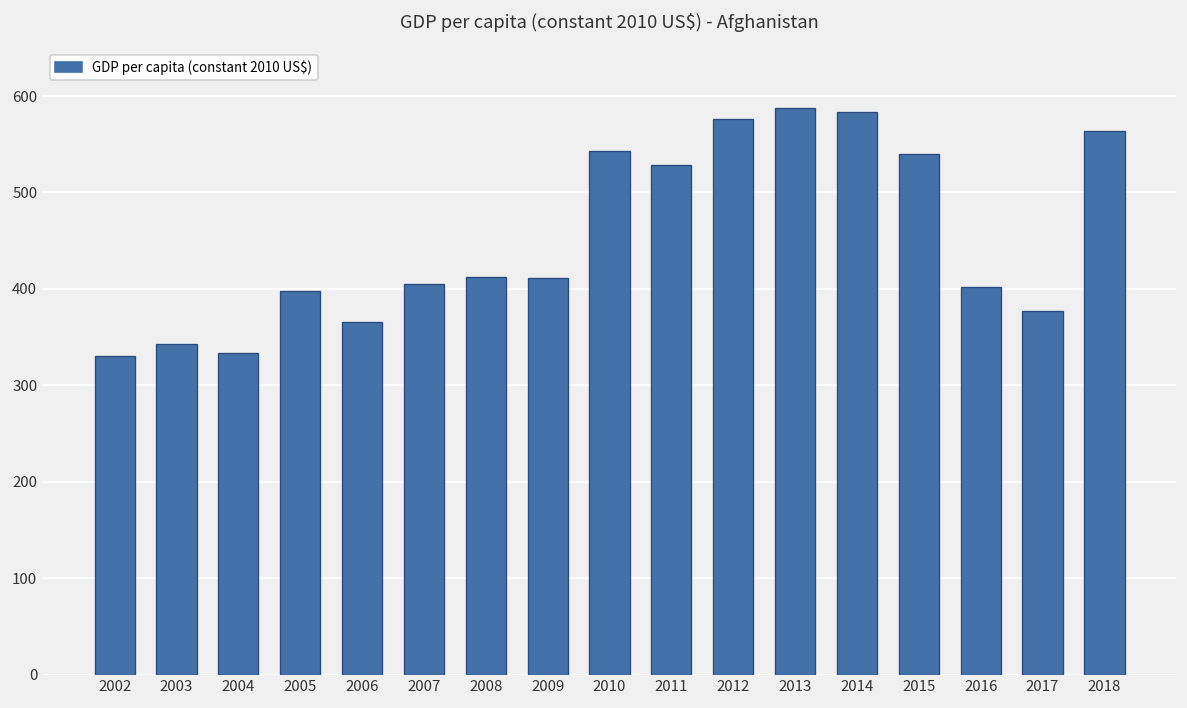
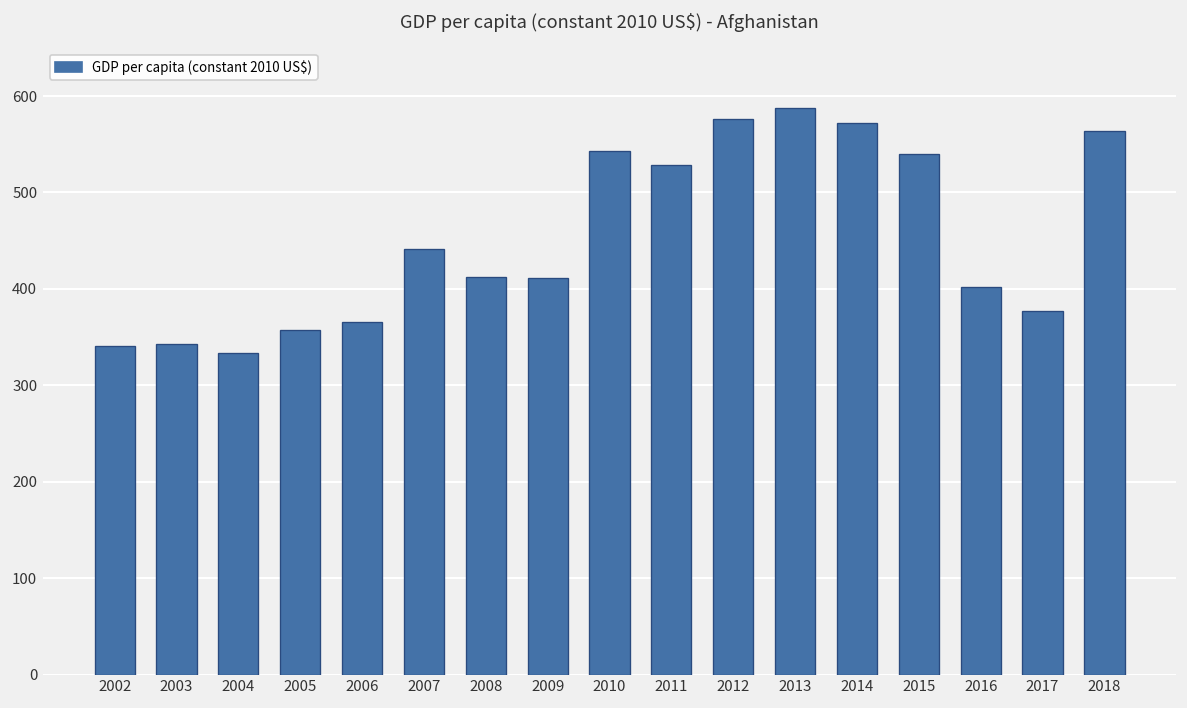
2002: 330 -> 340
2005: 400 -> 360
2007: 410 -> 440
2014: 580 -> 570
